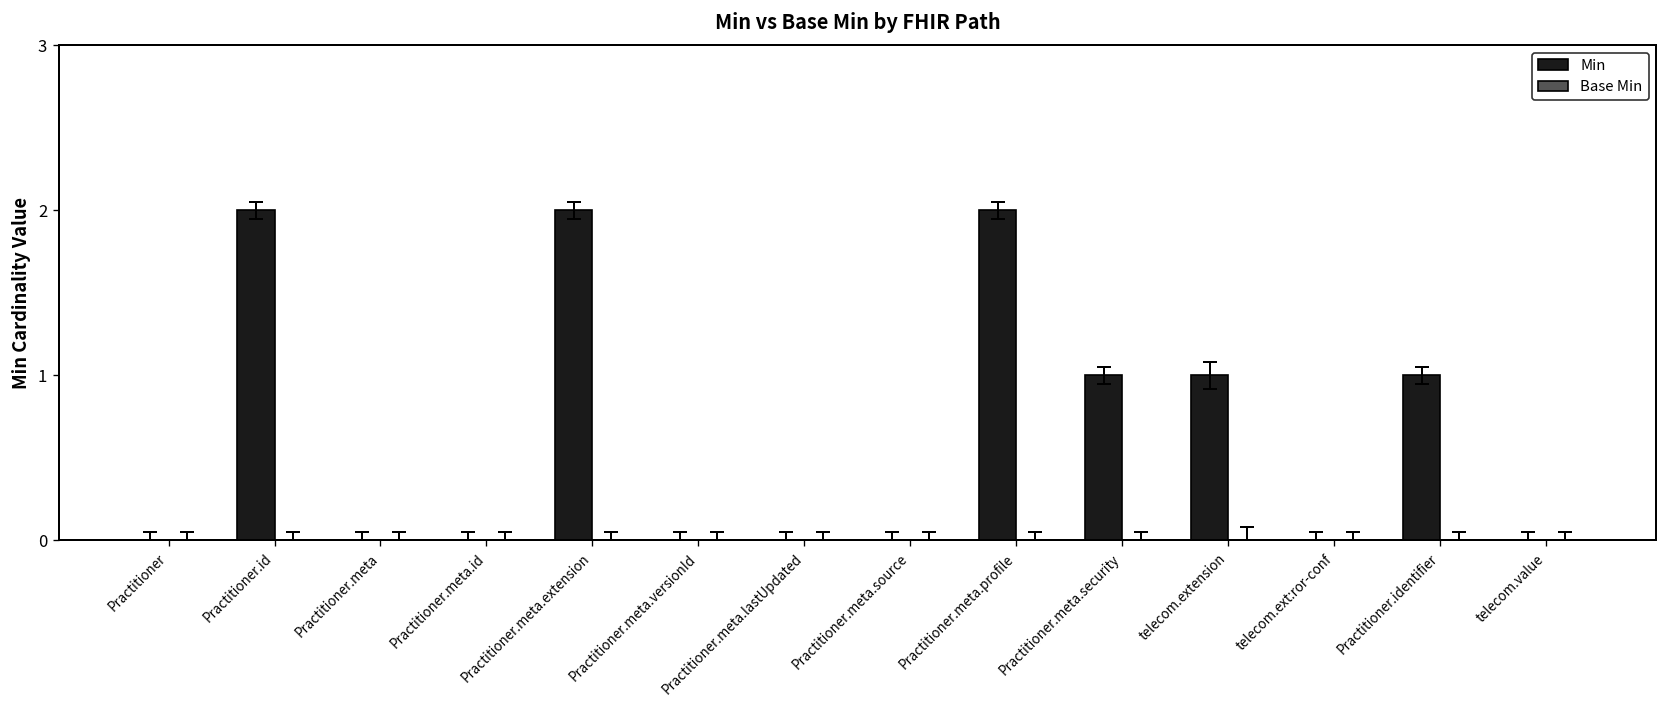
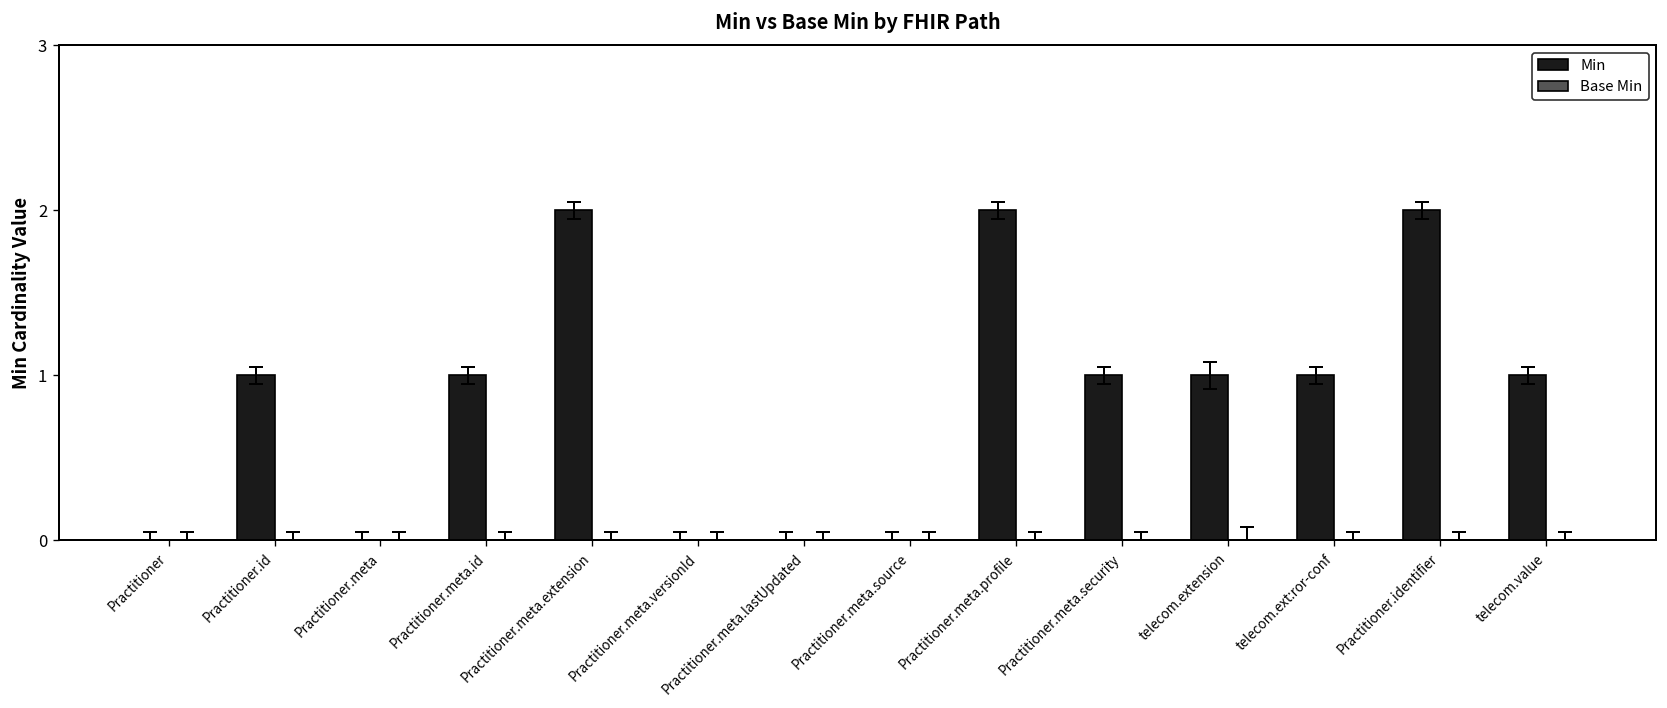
Min, Practitioner.id: 2 -> 1
Min, Practitioner.meta.id: 0 -> 1
Min, telecom.ext:ror-conf: 0 -> 1
Min, Practitioner.identifier: 1 -> 2
Min, telecom.value: 0 -> 1
